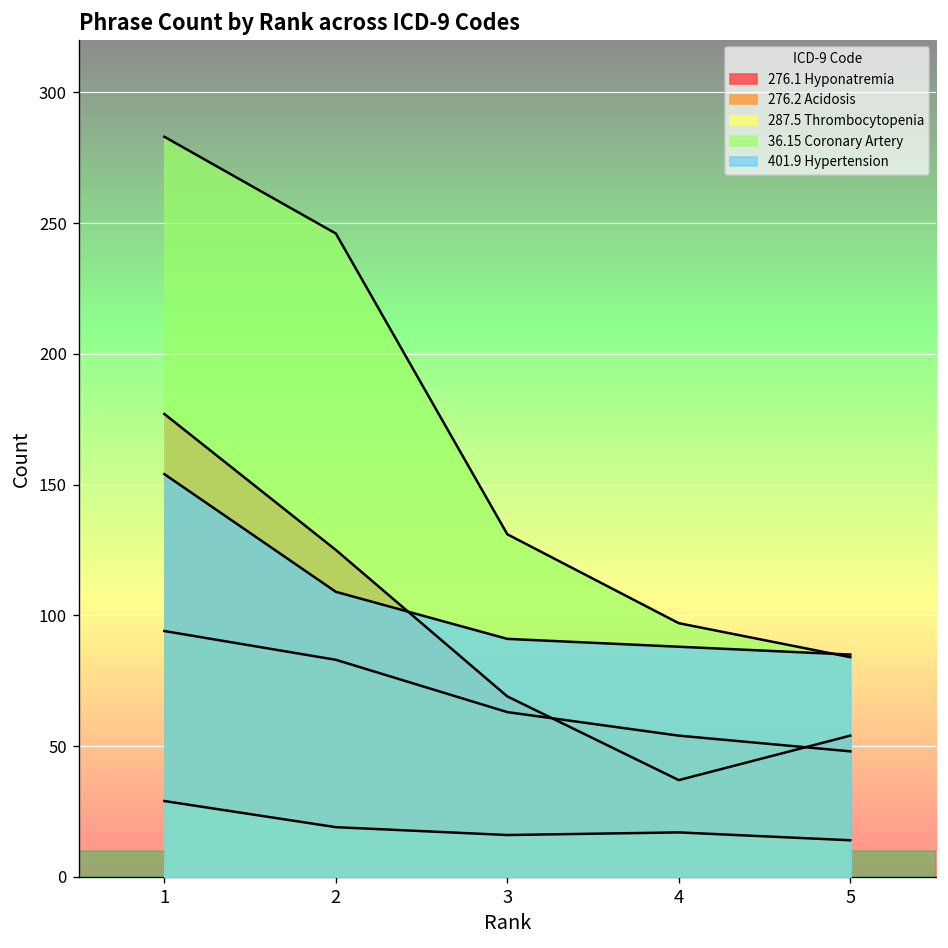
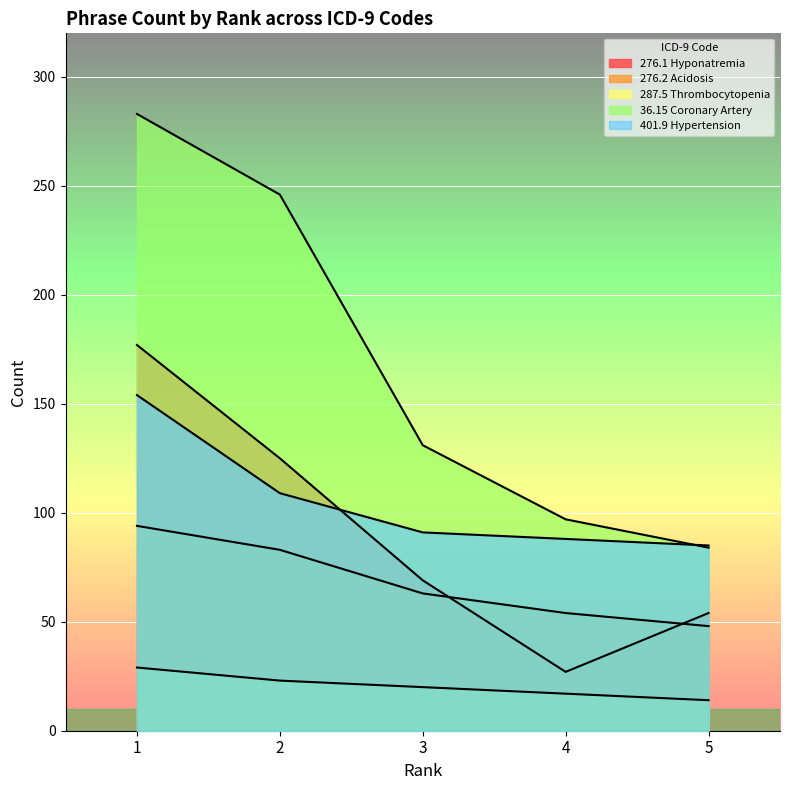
287.5 Thrombocytopenia, 2: 19 -> 23
287.5 Thrombocytopenia, 3: 16 -> 20
276.1 Hyponatremia, 4: 37 -> 27
